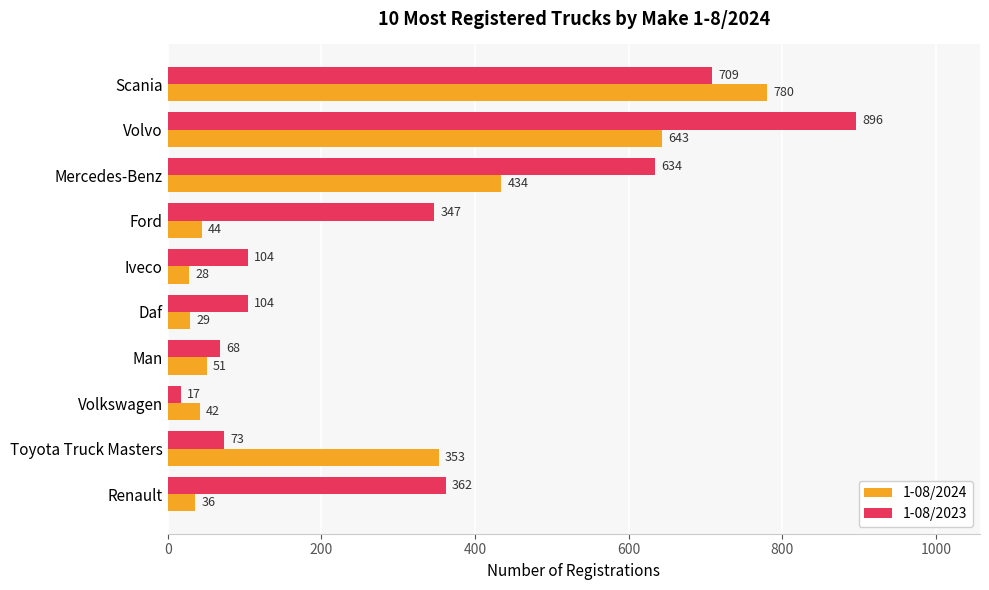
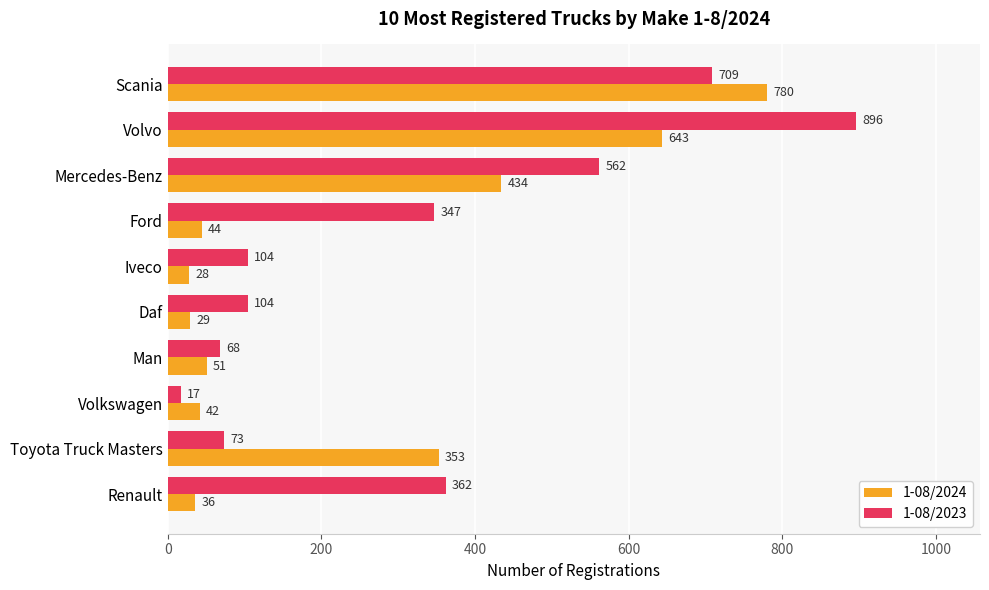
1-08/2023, Mercedes-Benz: 634 -> 562
